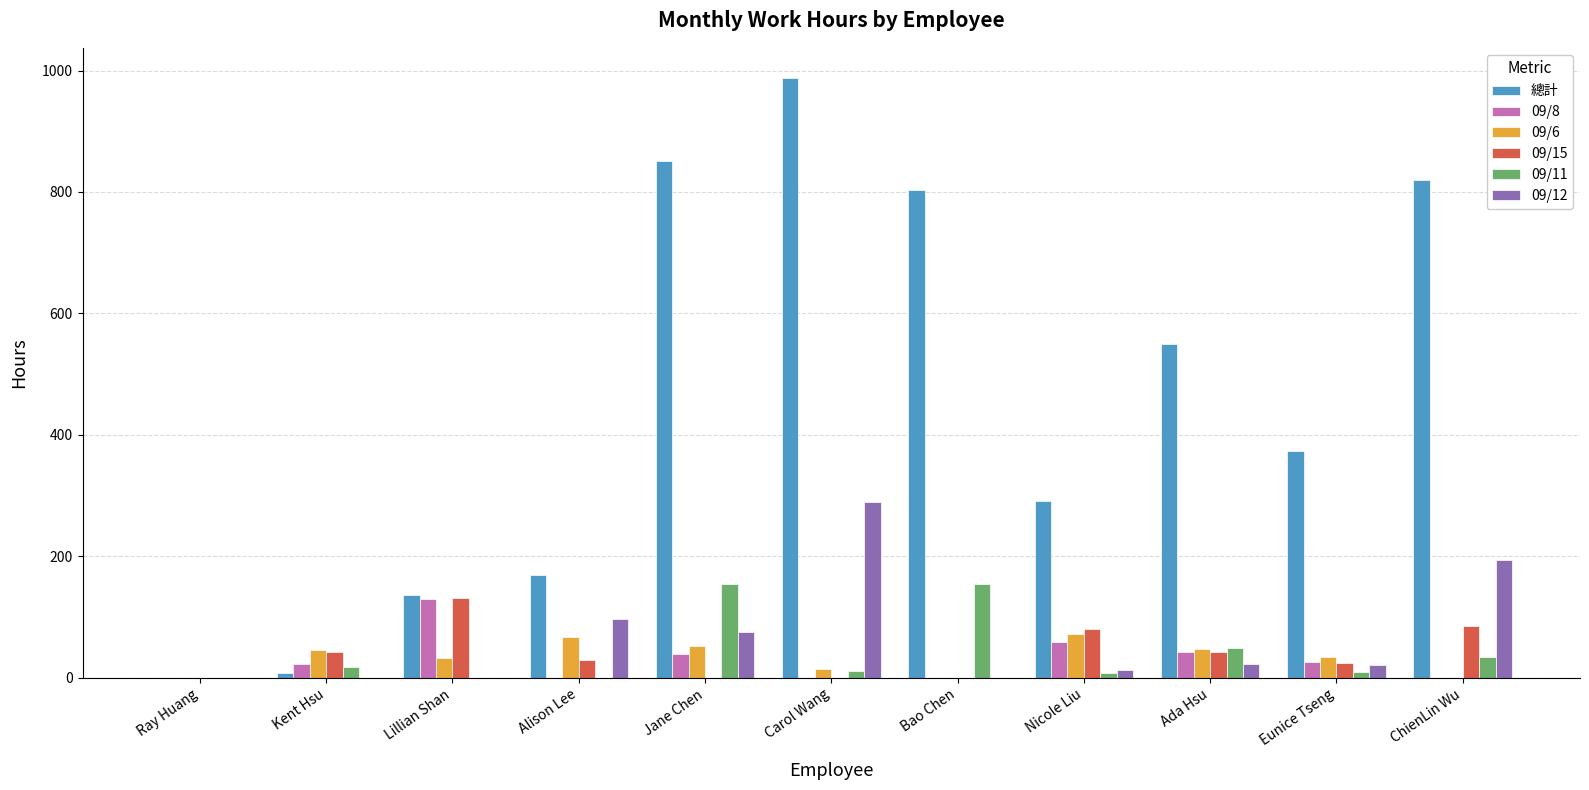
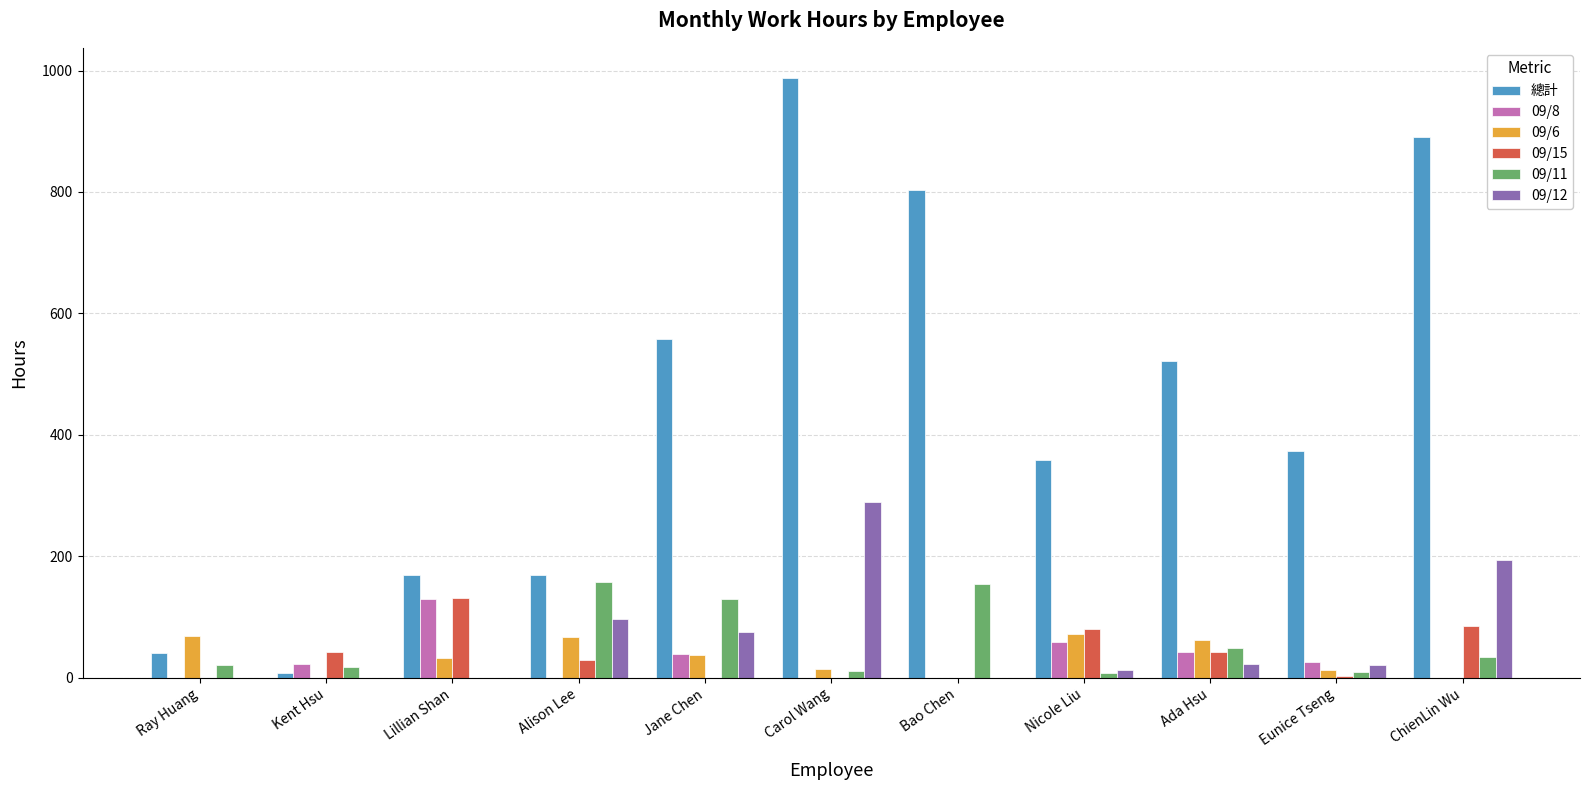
總計, Ray Huang: 0 -> 40
09/6, Ray Huang: 0 -> 70
09/11, Ray Huang: 0 -> 20
09/6, Kent Hsu: 50 -> 0
總計, Lillian Shan: 140 -> 170
09/11, Alison Lee: 0 -> 160
總計, Jane Chen: 850 -> 560
09/6, Jane Chen: 50 -> 40
09/11, Jane Chen: 150 -> 130
總計, Nicole Liu: 290 -> 360
總計, Ada Hsu: 550 -> 520
09/6, Ada Hsu: 50 -> 60
09/6, Eunice Tseng: 40 -> 10
09/15, Eunice Tseng: 20 -> 0
總計, ChienLin Wu: 820 -> 890
